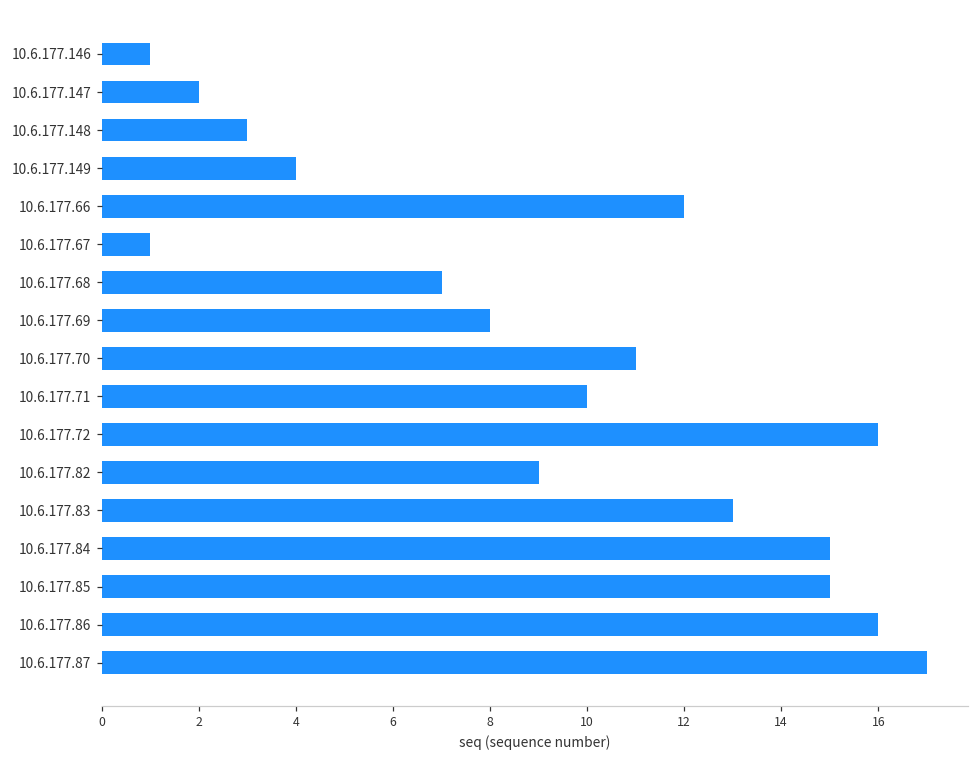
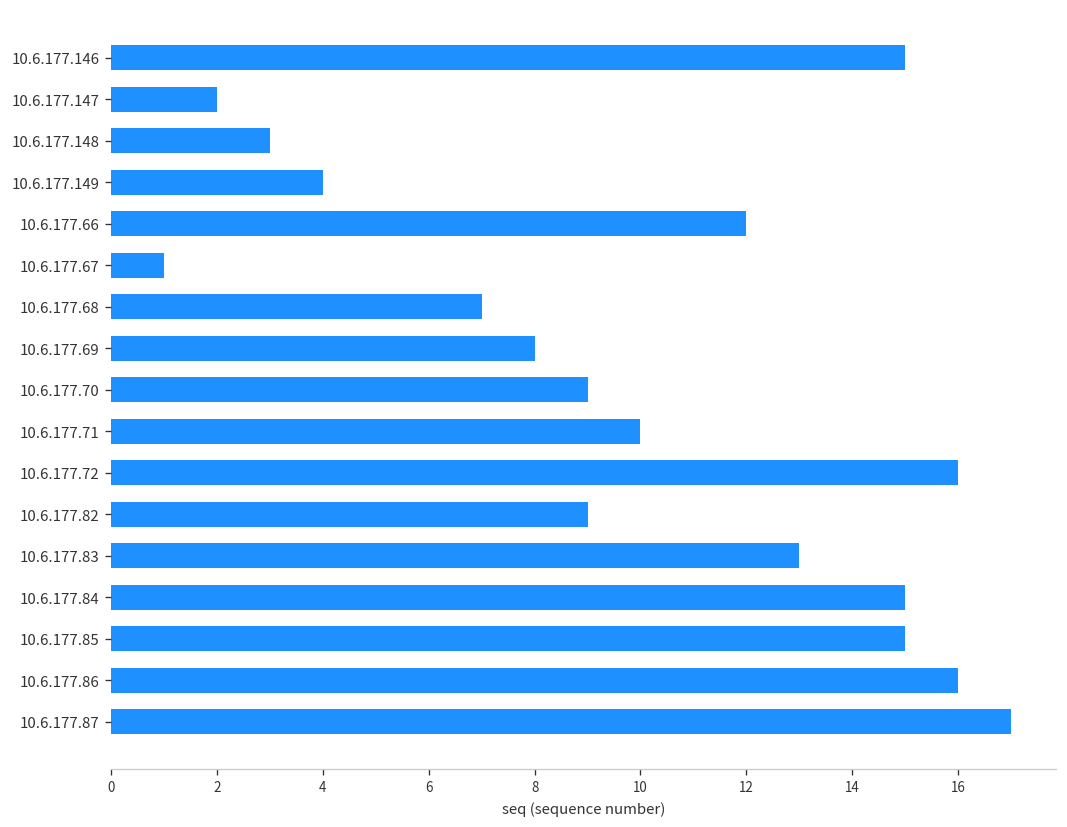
10.6.177.146: 1 -> 15
10.6.177.70: 11 -> 9
